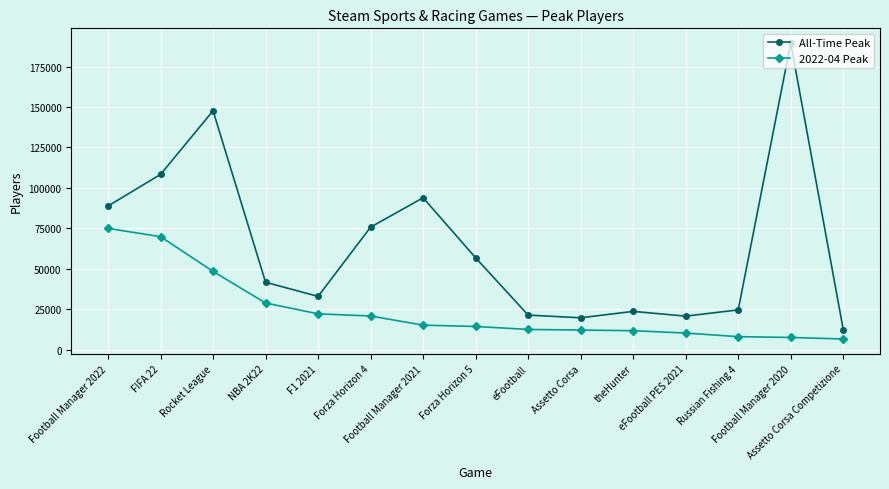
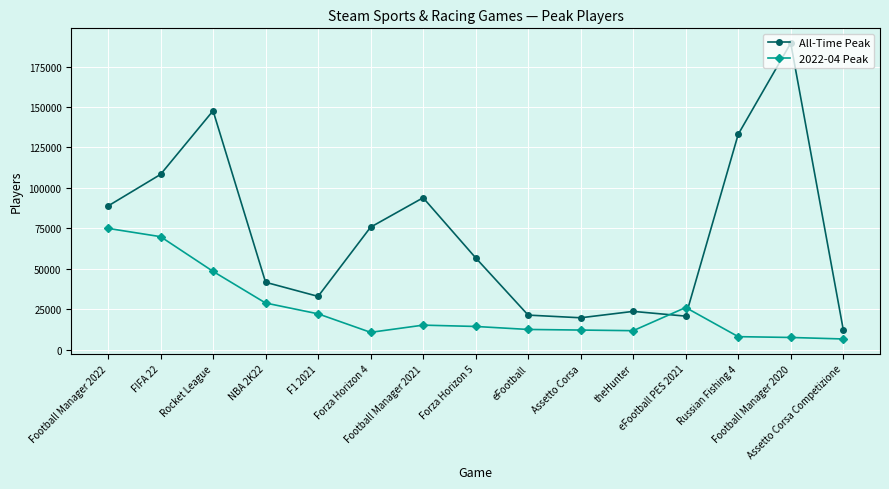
2022-04 Peak, Forza Horizon 4: 21000 -> 11000
2022-04 Peak, eFootball PES 2021: 10000 -> 26000
All-Time Peak, Russian Fishing 4: 25000 -> 133000
